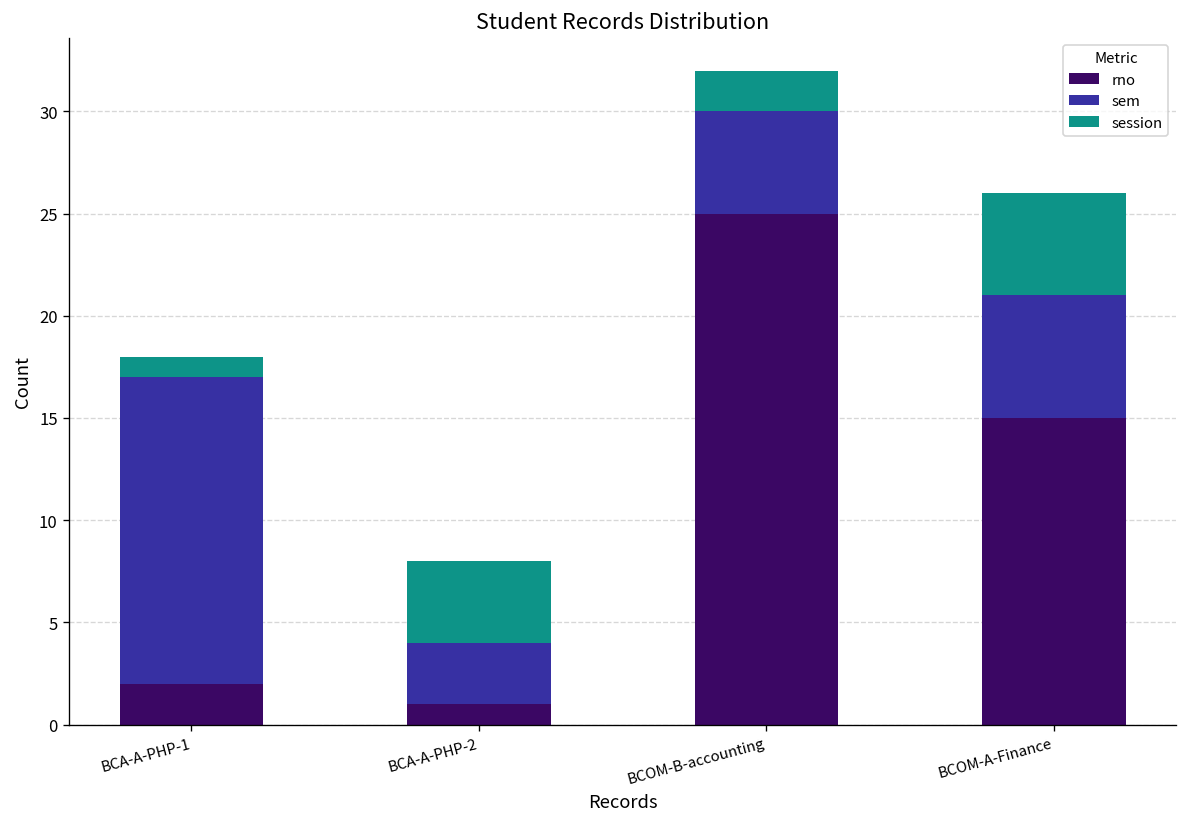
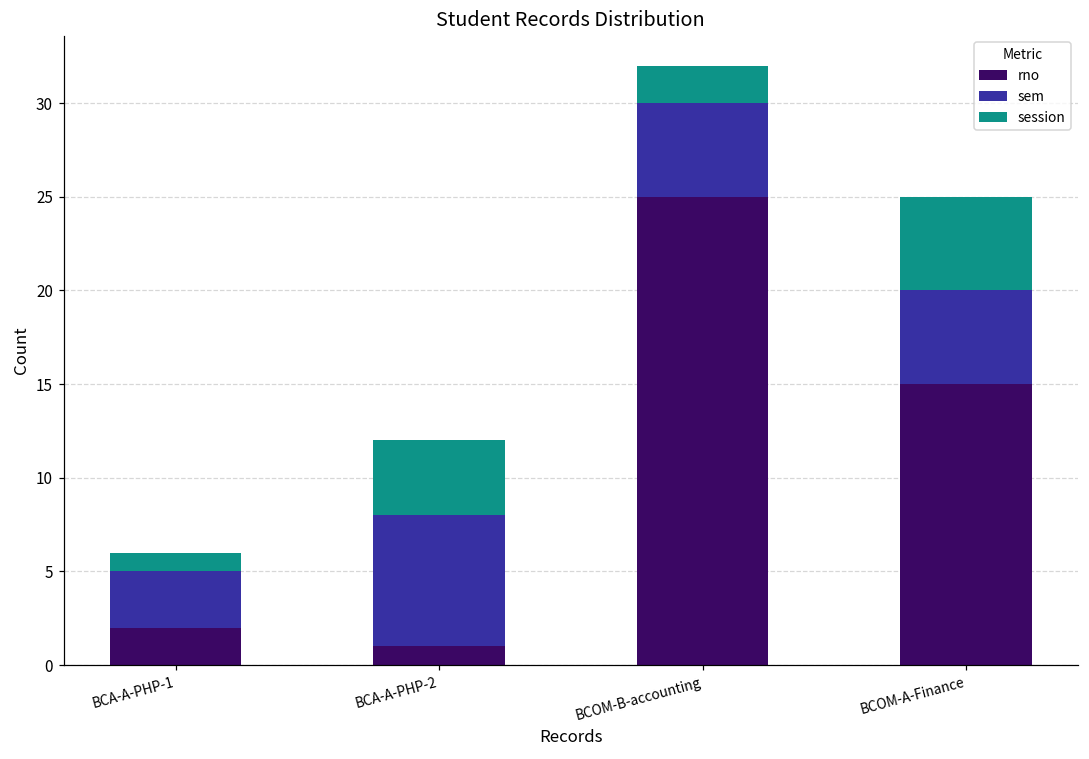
sem, BCA-A-PHP-1: 15 -> 3
sem, BCA-A-PHP-2: 3 -> 7
sem, BCOM-A-Finance: 6 -> 5
